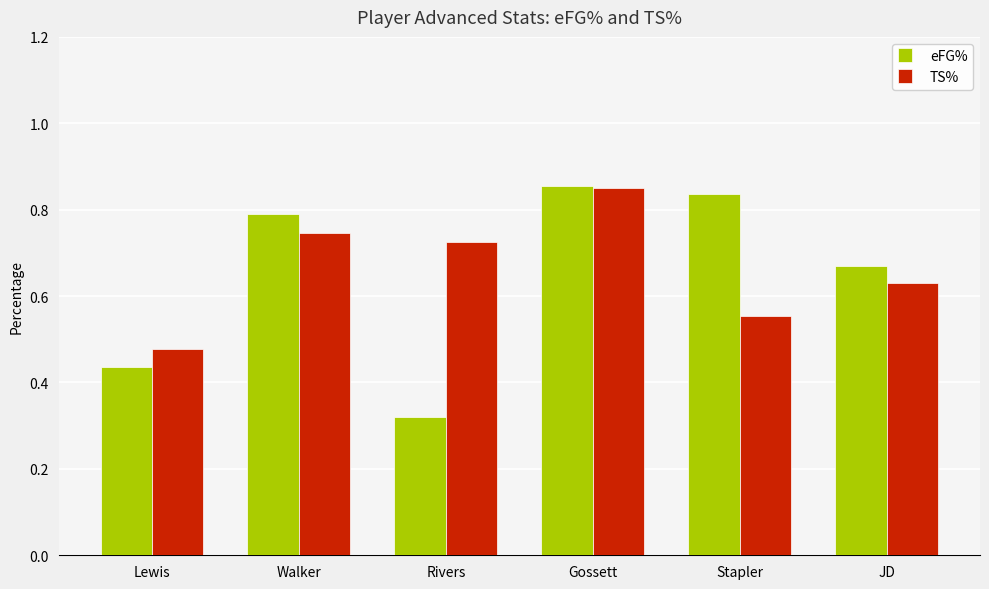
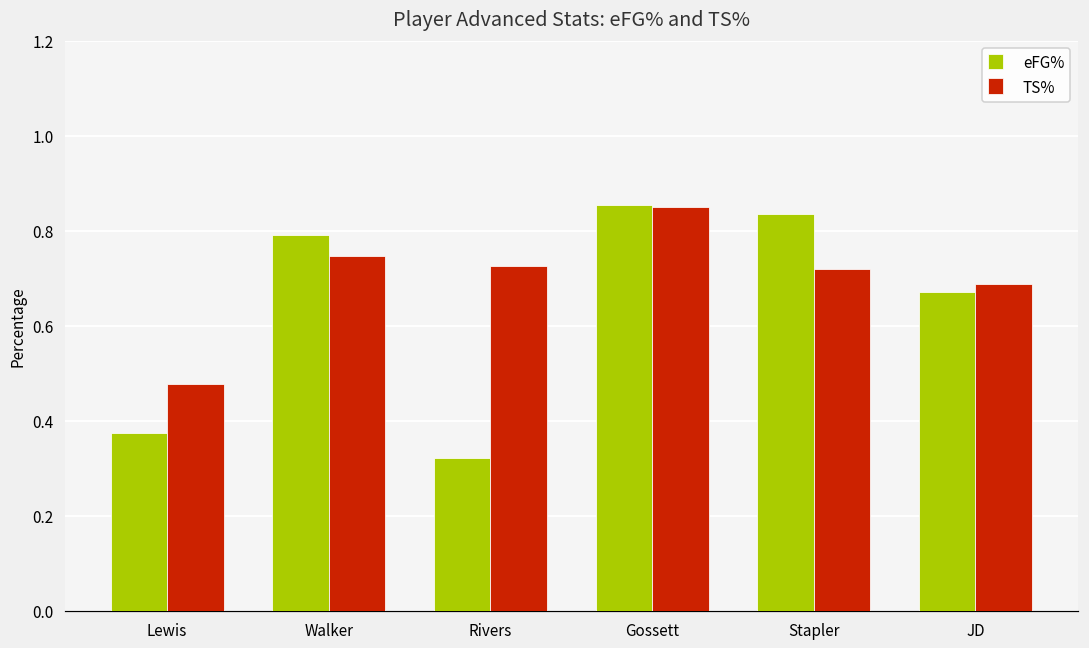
eFG%, Lewis: 0.44 -> 0.38
TS%, Stapler: 0.55 -> 0.72
TS%, JD: 0.63 -> 0.69
